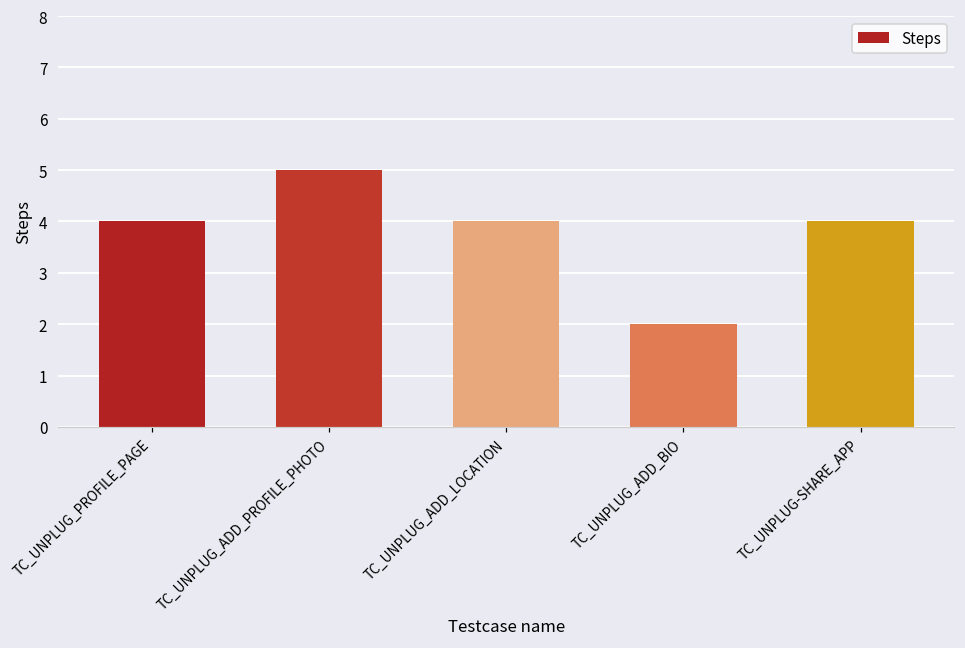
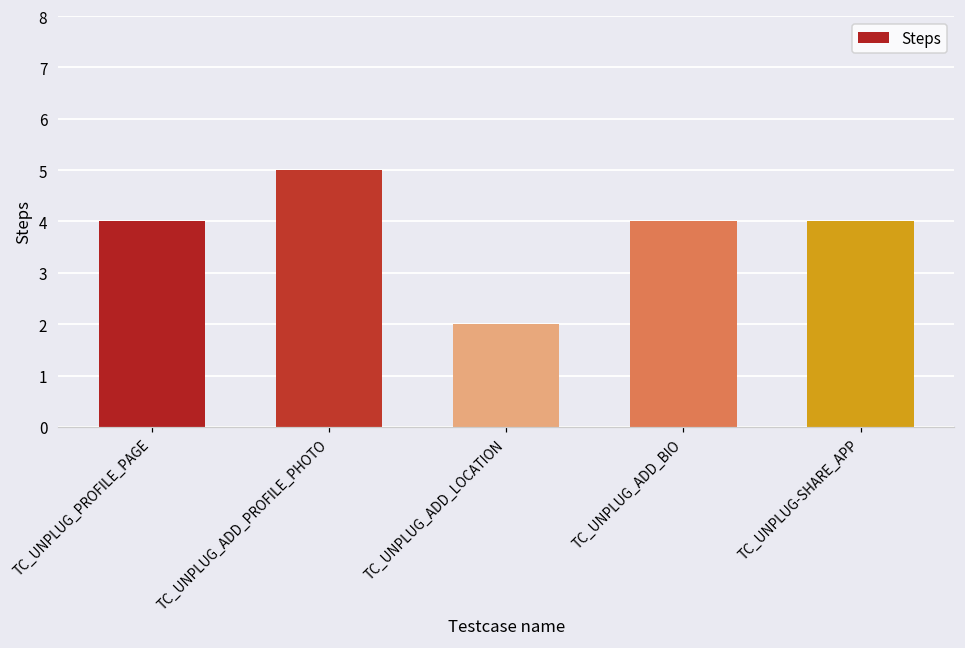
TC_UNPLUG_ADD_LOCATION: 4 -> 2
TC_UNPLUG_ADD_BIO: 2 -> 4
